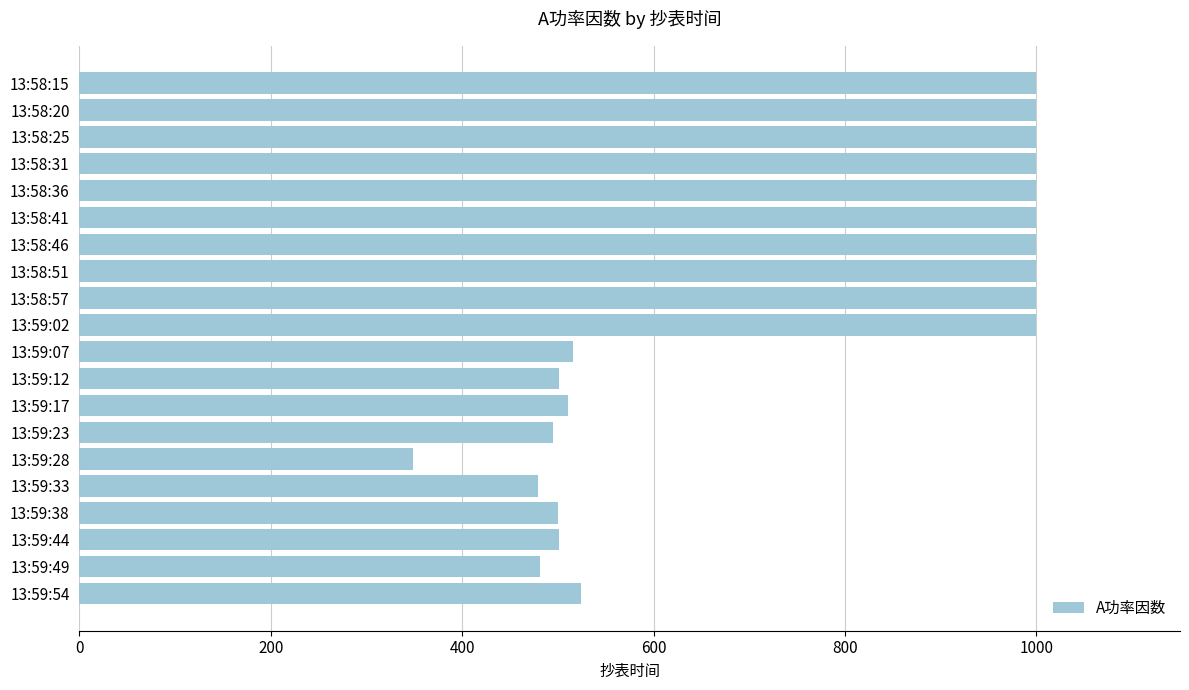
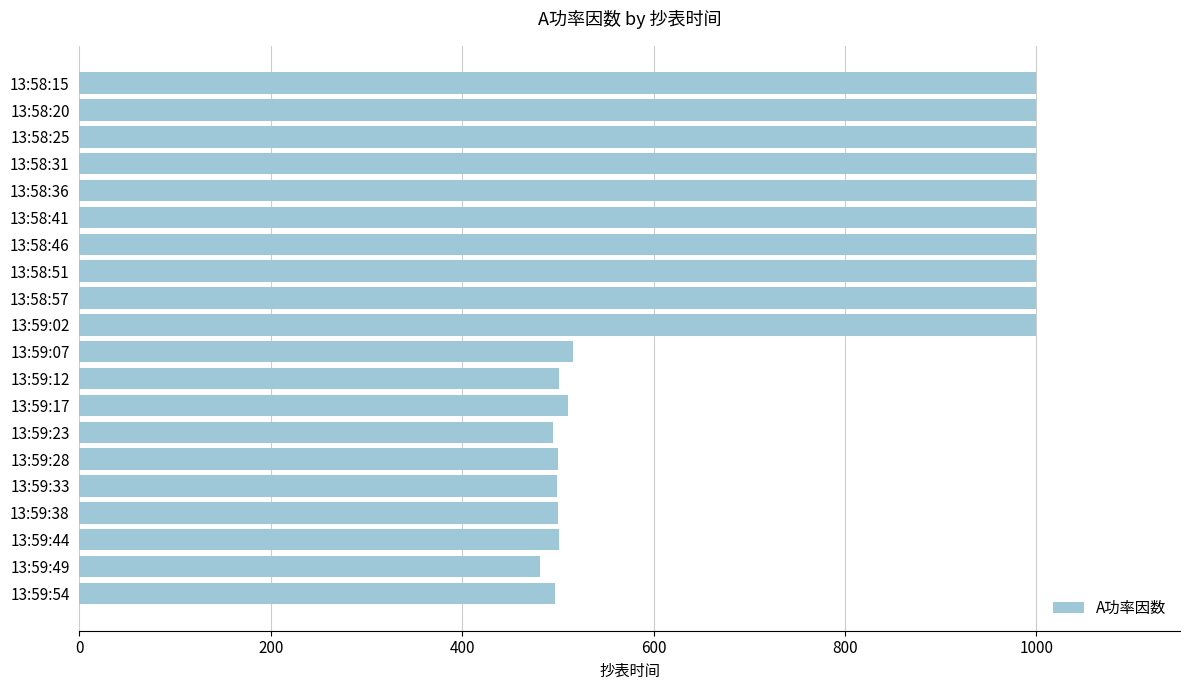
13:59:28: 350 -> 500
13:59:33: 480 -> 500
13:59:54: 520 -> 500
